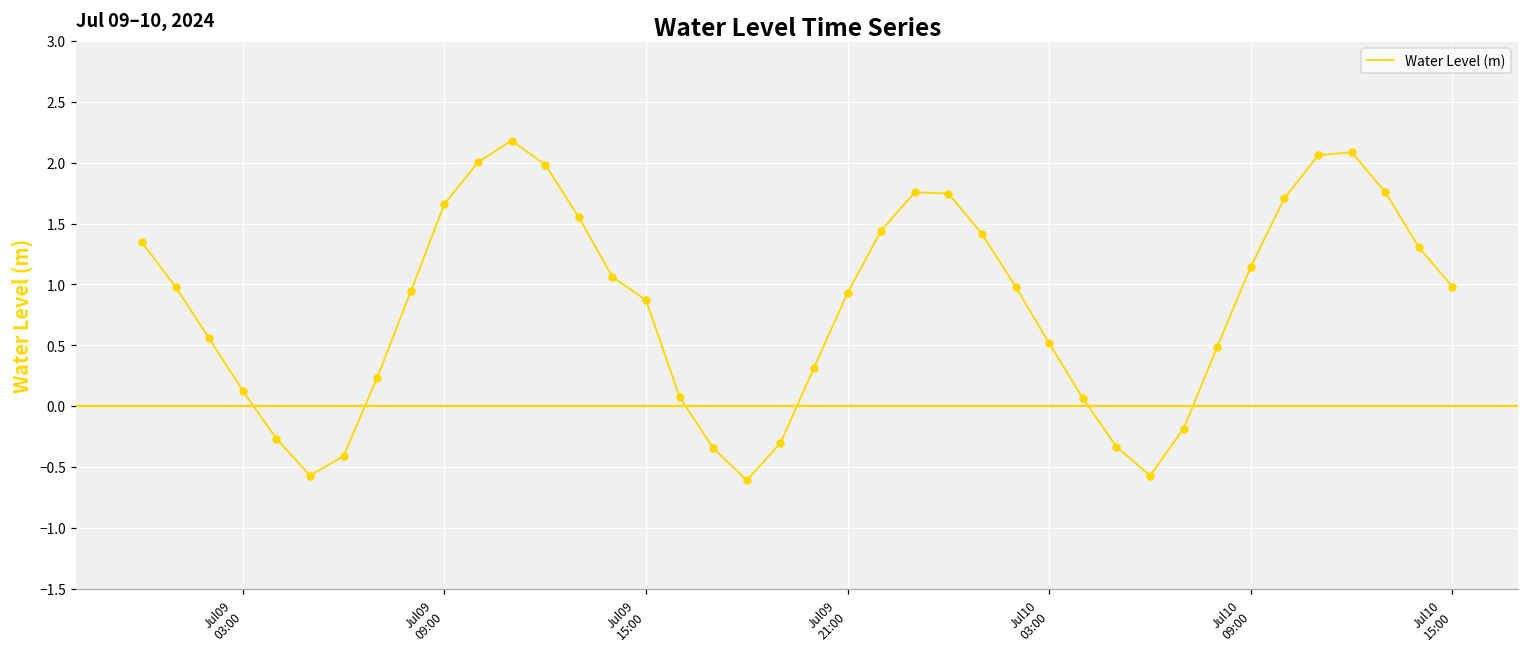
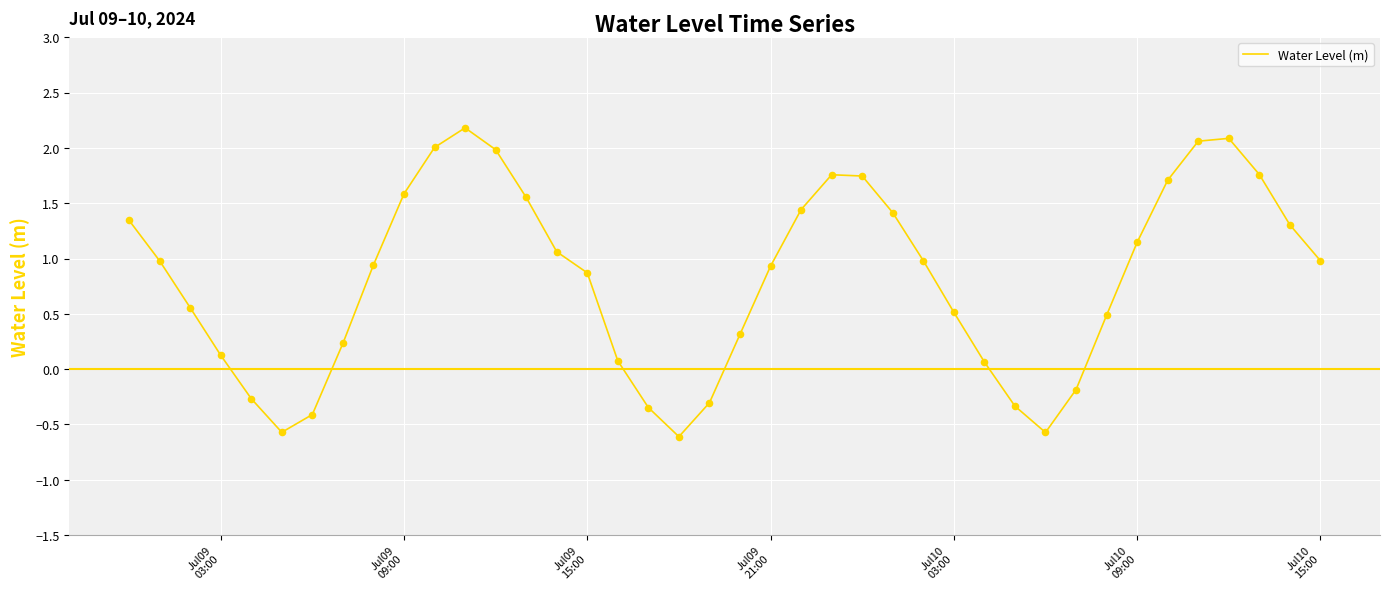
Jul09 09:00: 1.66 -> 1.58
